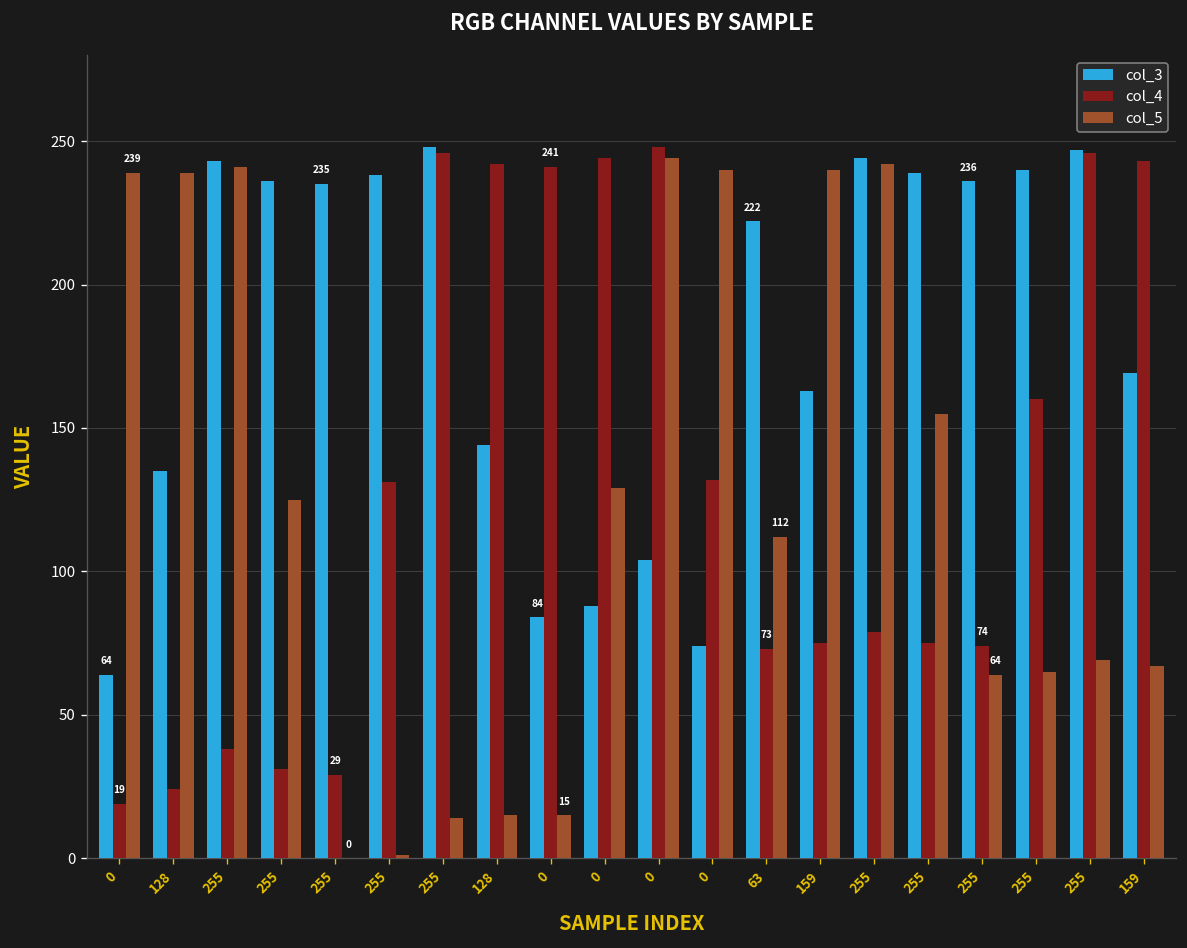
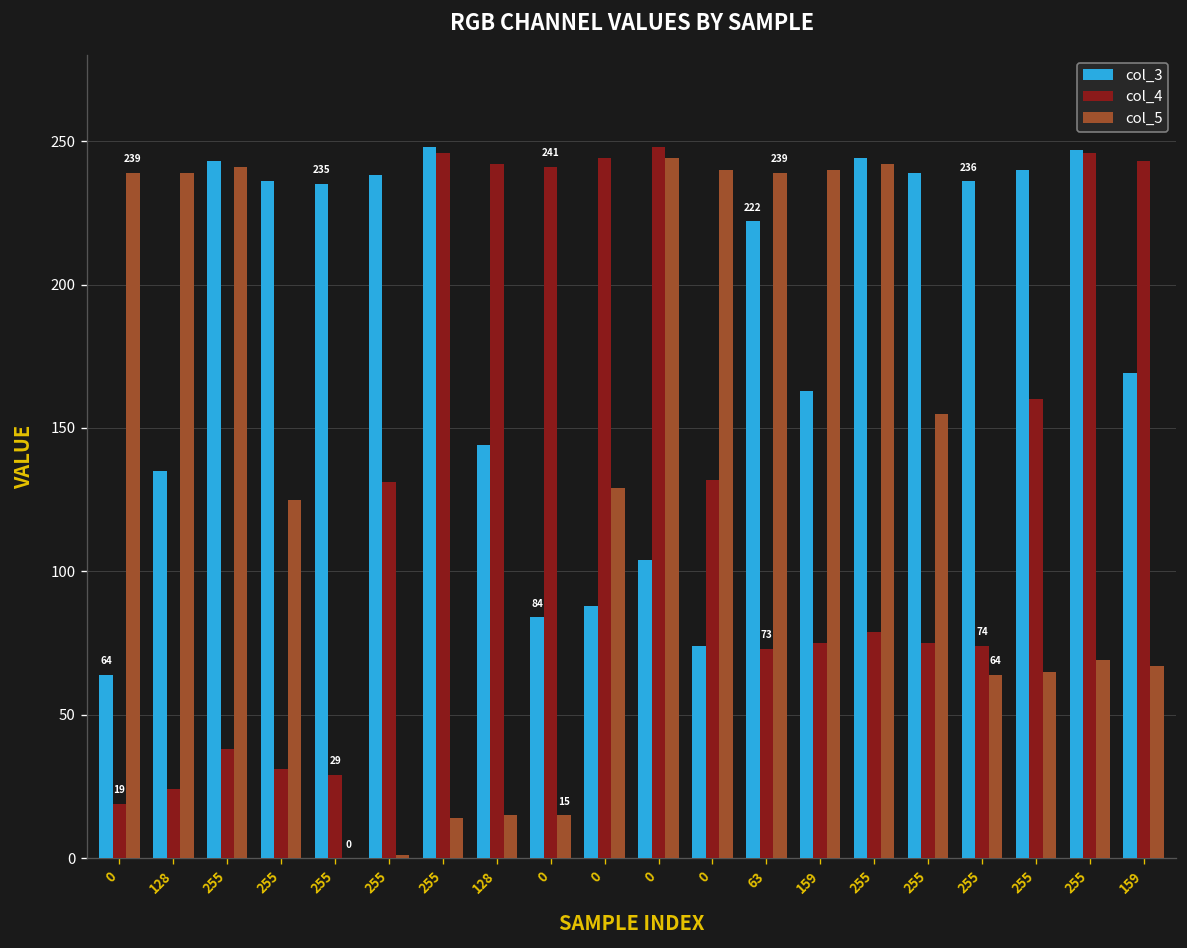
col_5, 63: 112 -> 239
